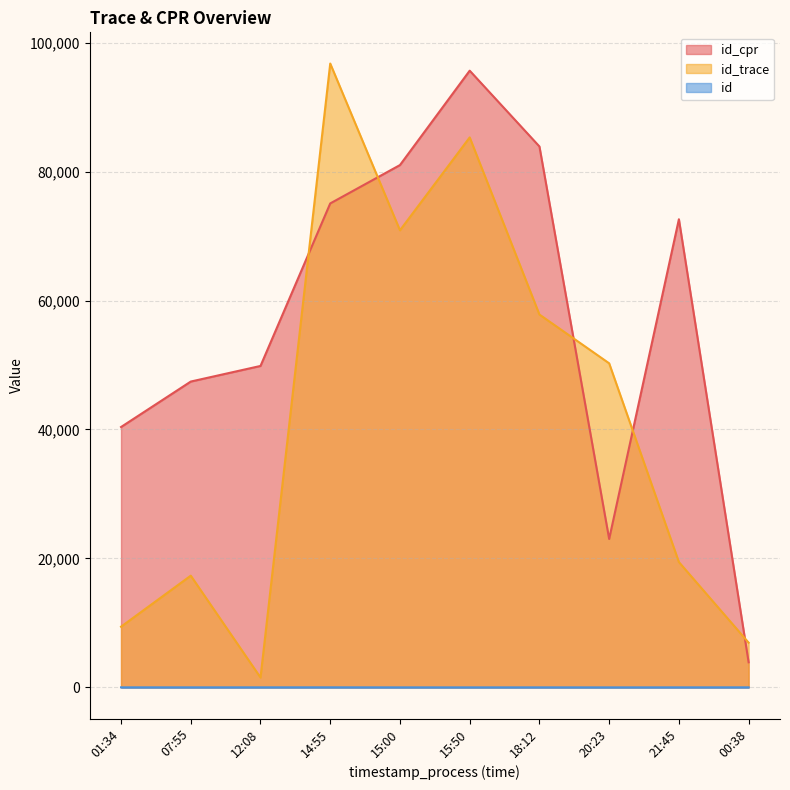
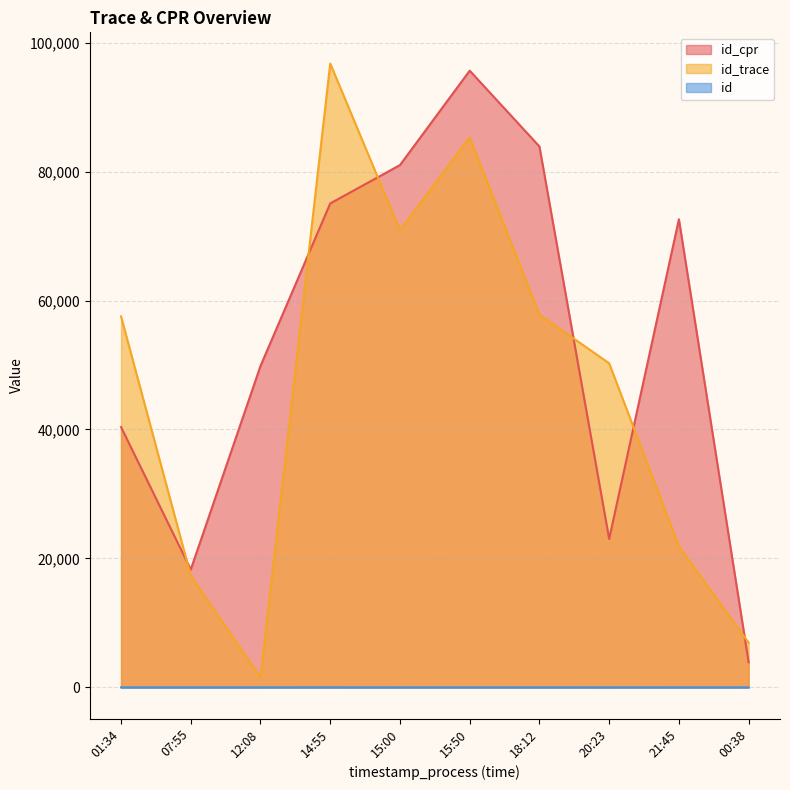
id_trace, 01:34: 9,000 -> 58,000
id_cpr, 07:55: 47,000 -> 18,000
id_trace, 21:45: 19,000 -> 22,000
